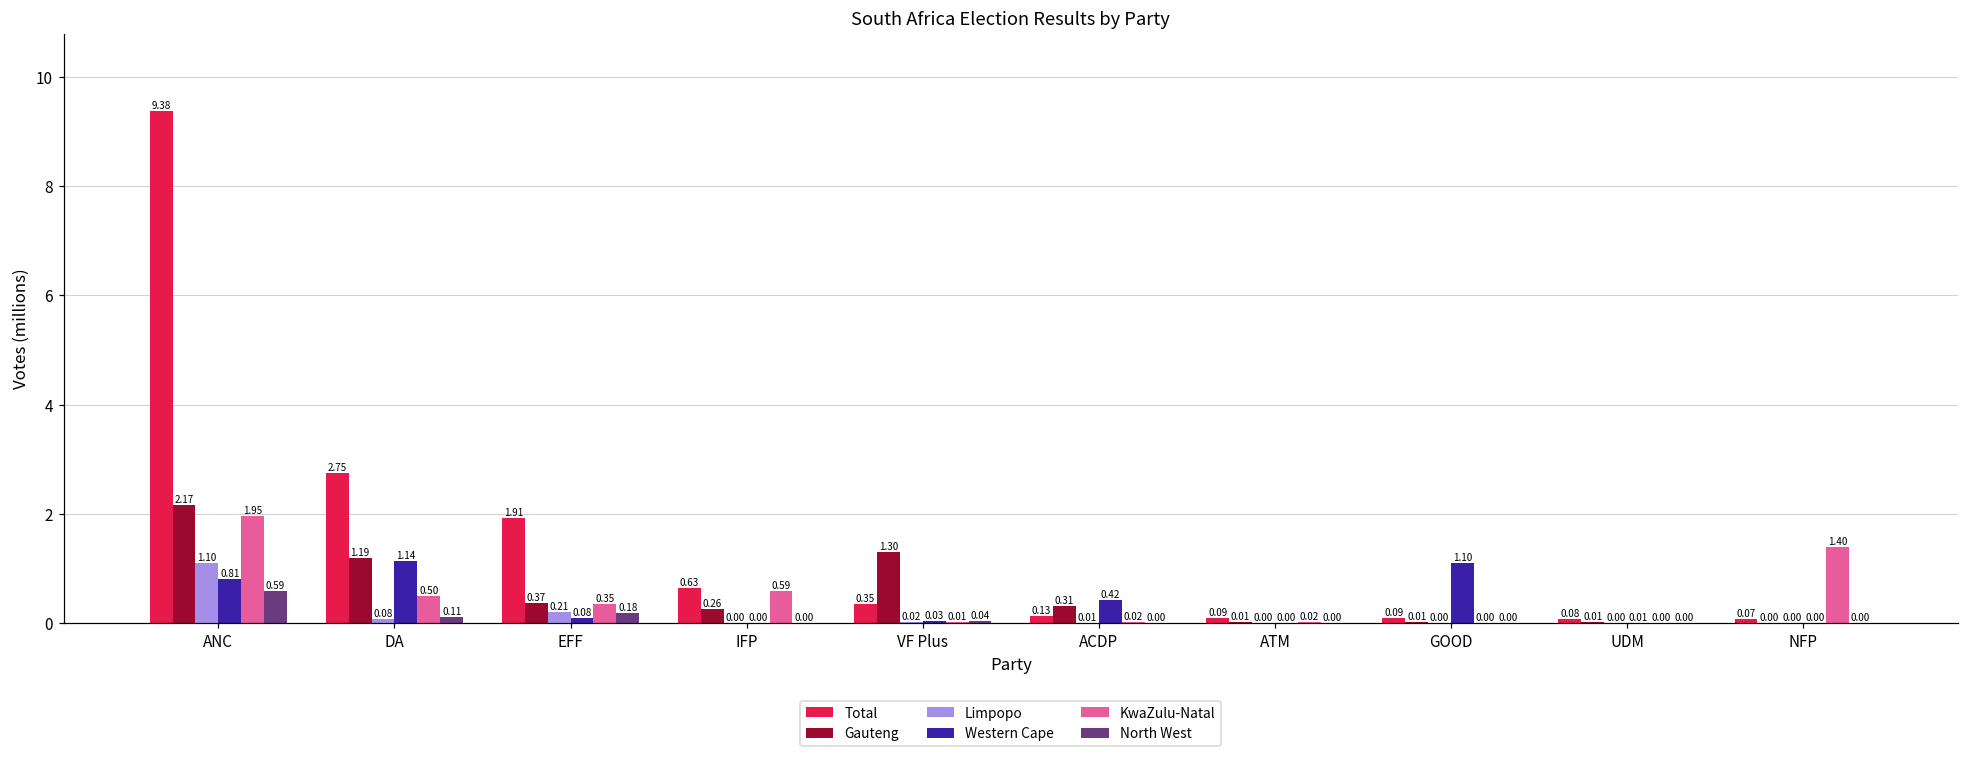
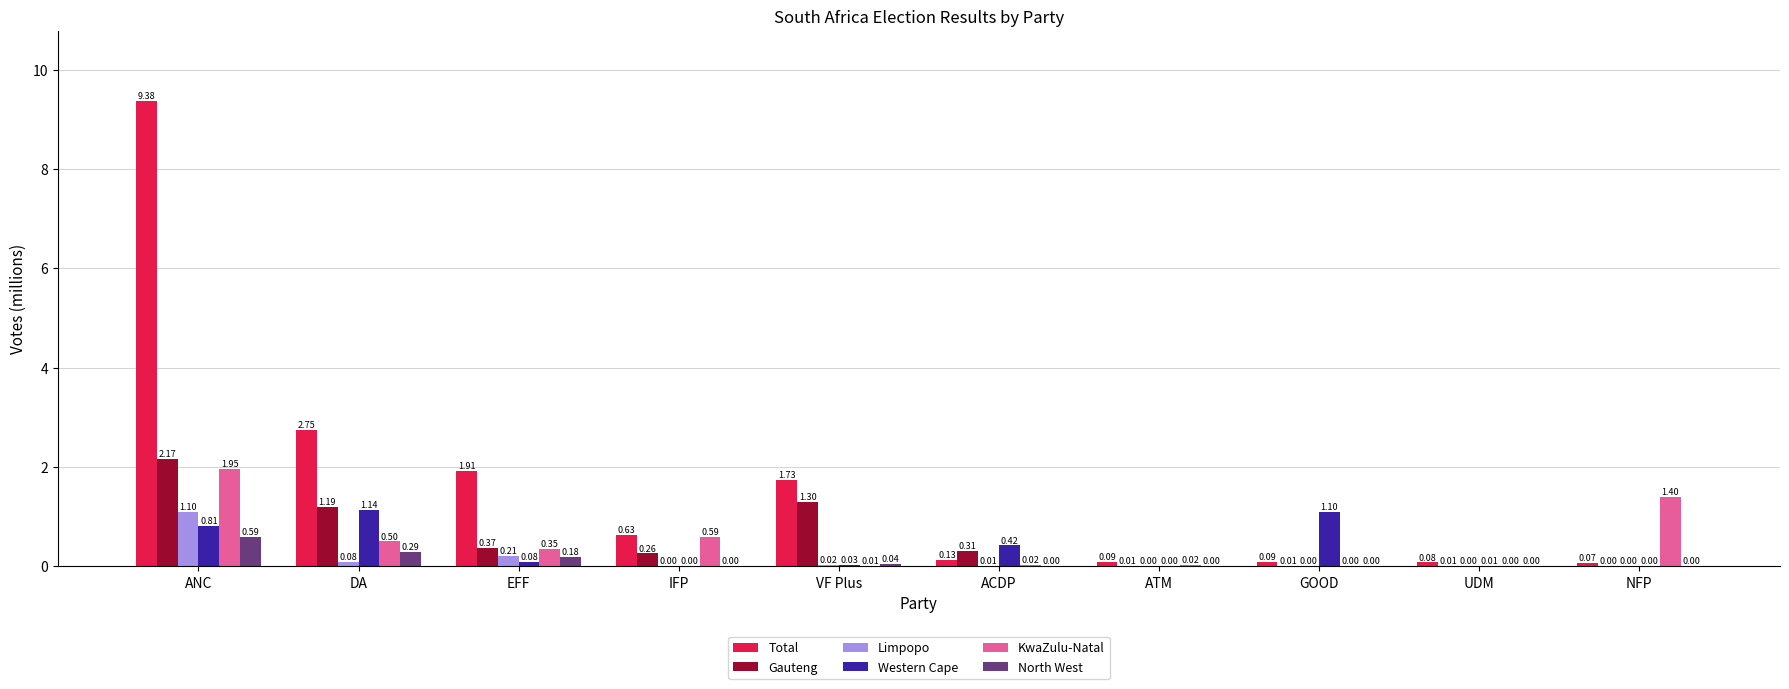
North West, DA: 0.11 -> 0.29
Total, VF Plus: 0.35 -> 1.73
